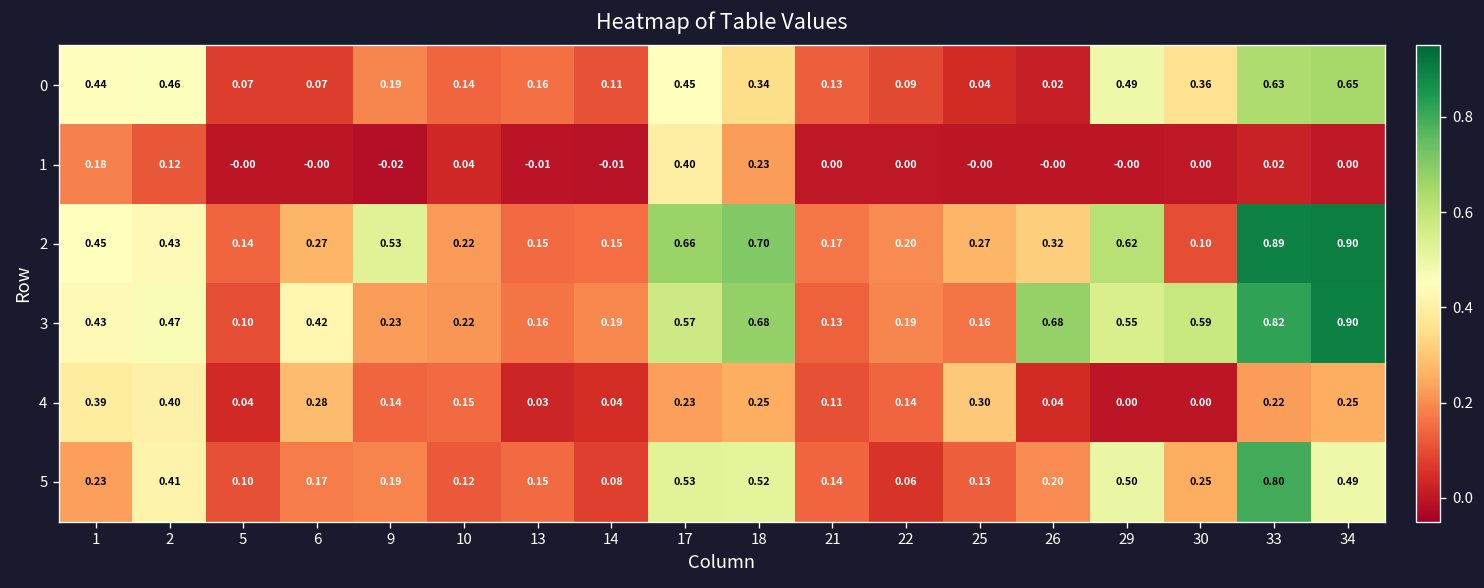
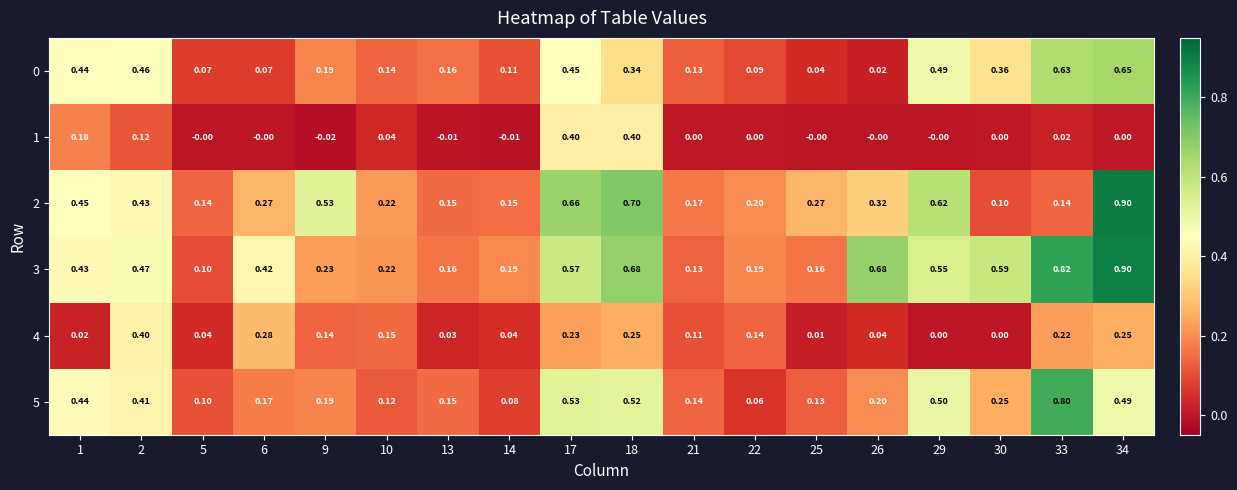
1, 18: 0.23 -> 0.40
2, 33: 0.89 -> 0.14
4, 1: 0.39 -> 0.02
4, 25: 0.30 -> 0.01
5, 1: 0.23 -> 0.44
